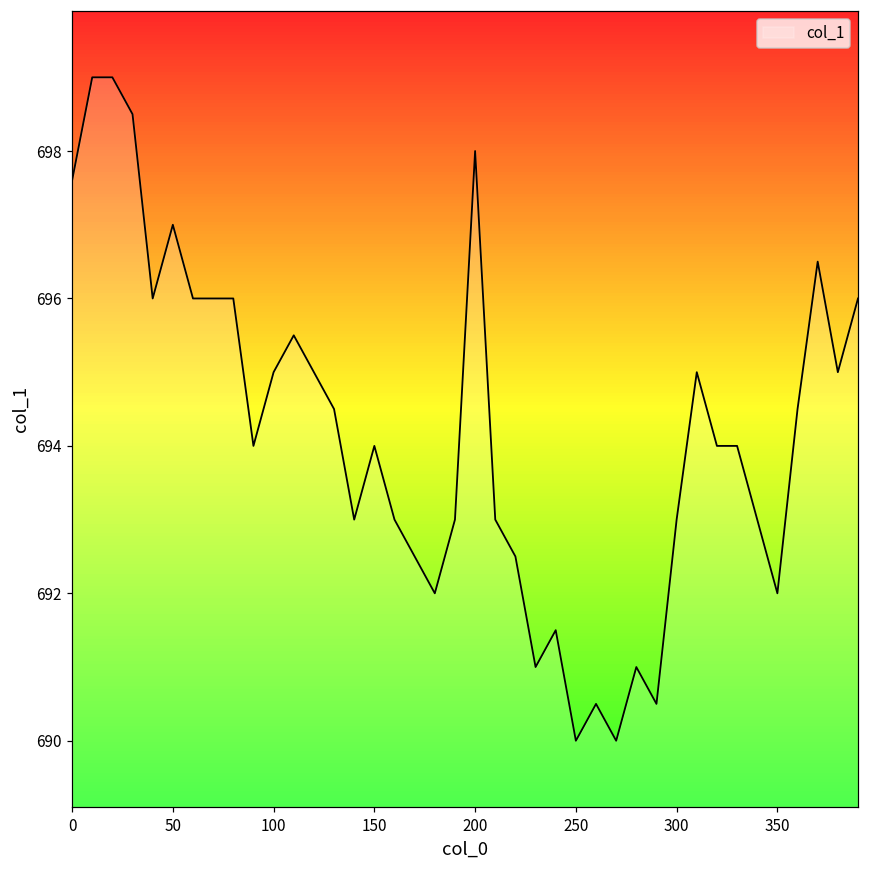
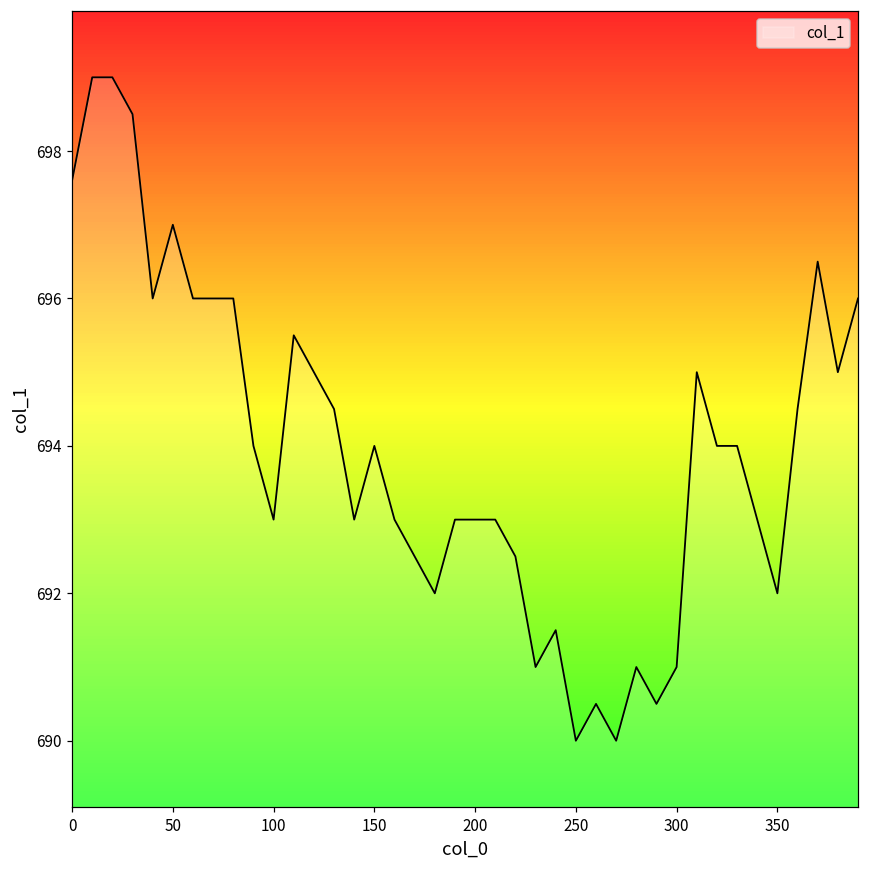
100: 695 -> 693
200: 698 -> 693
300: 693 -> 691
